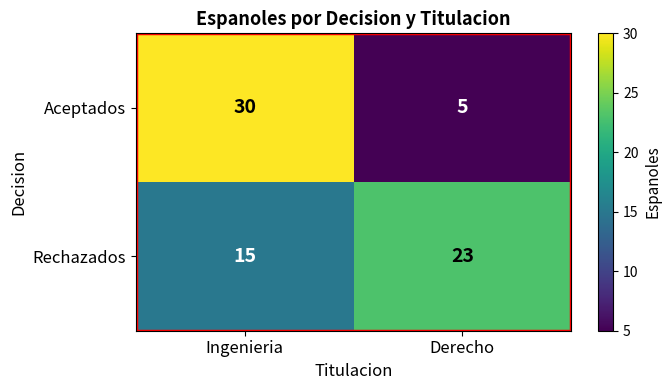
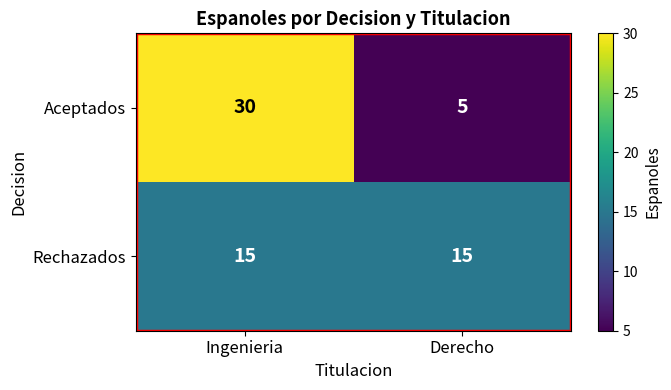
Rechazados, Derecho: 23 -> 15
